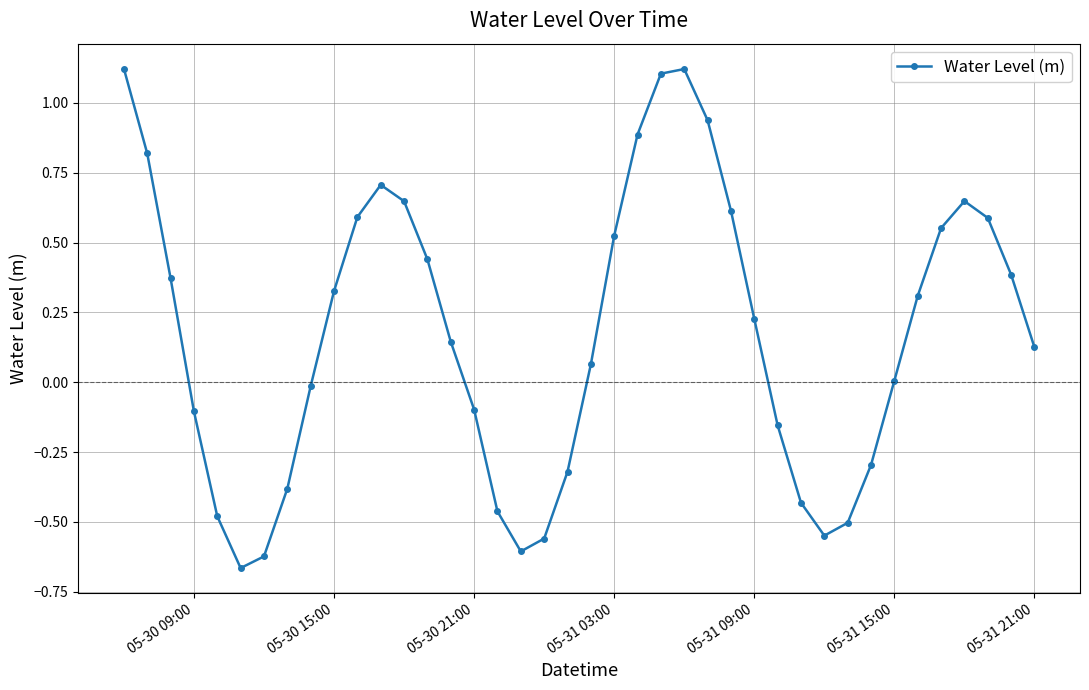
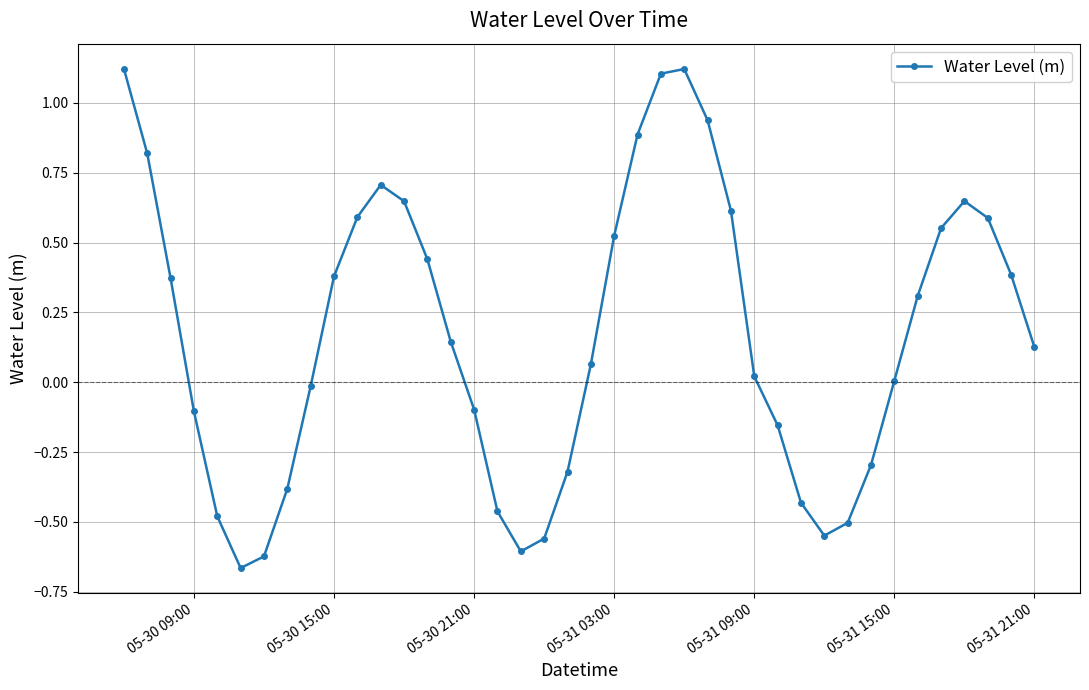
05-30 15:00: 0.33 -> 0.38
05-31 09:00: 0.23 -> 0.02
